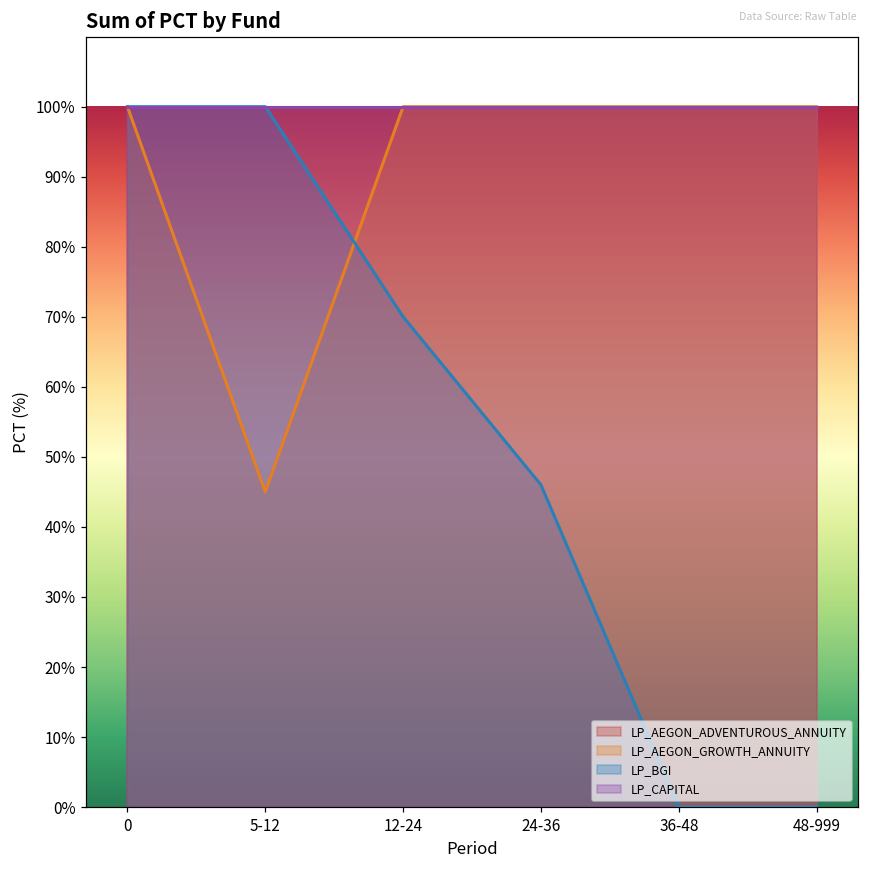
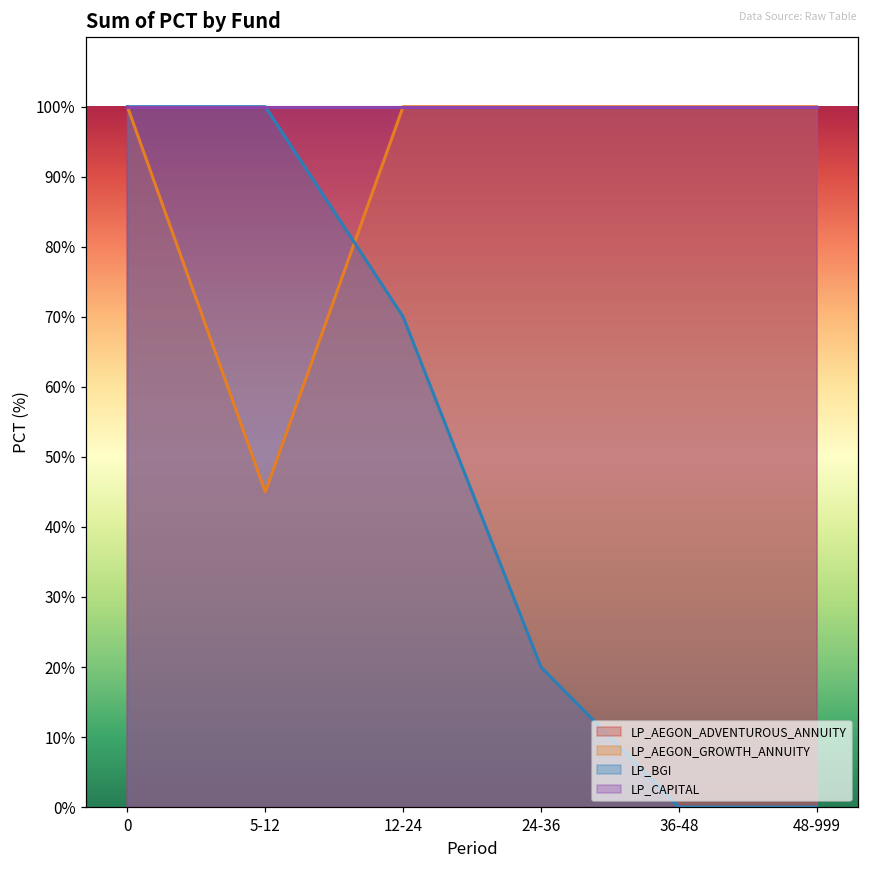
LP_BGI, 24-36: 46% -> 20%
